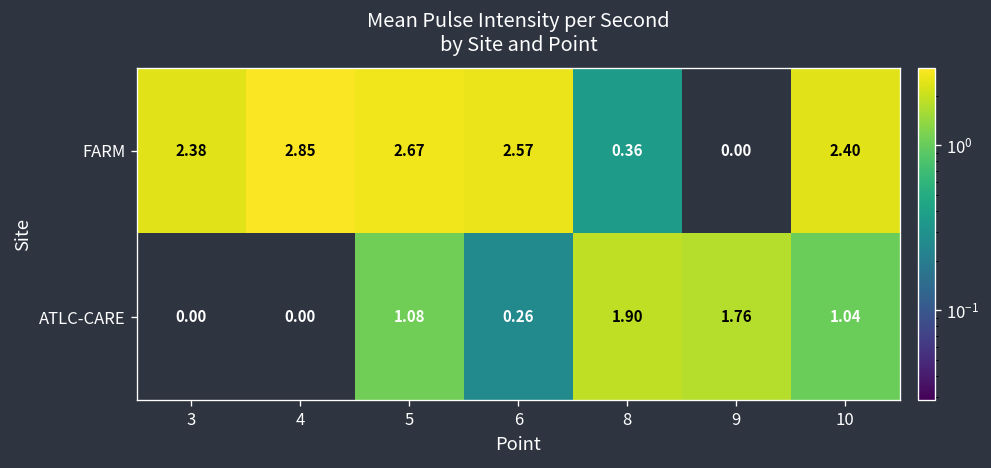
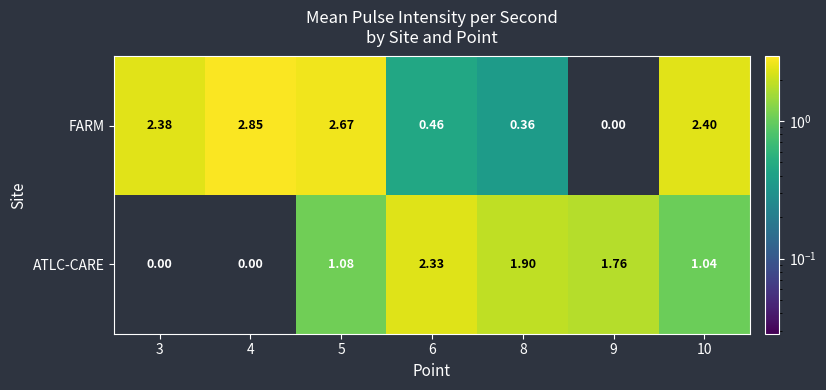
FARM, 6: 2.57 -> 0.46
ATLC-CARE, 6: 0.26 -> 2.33
